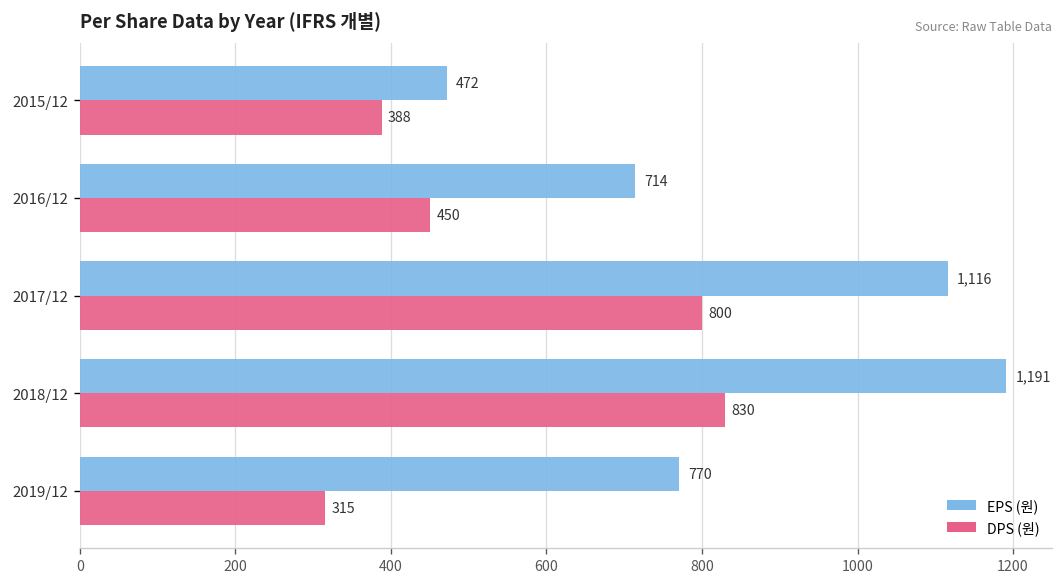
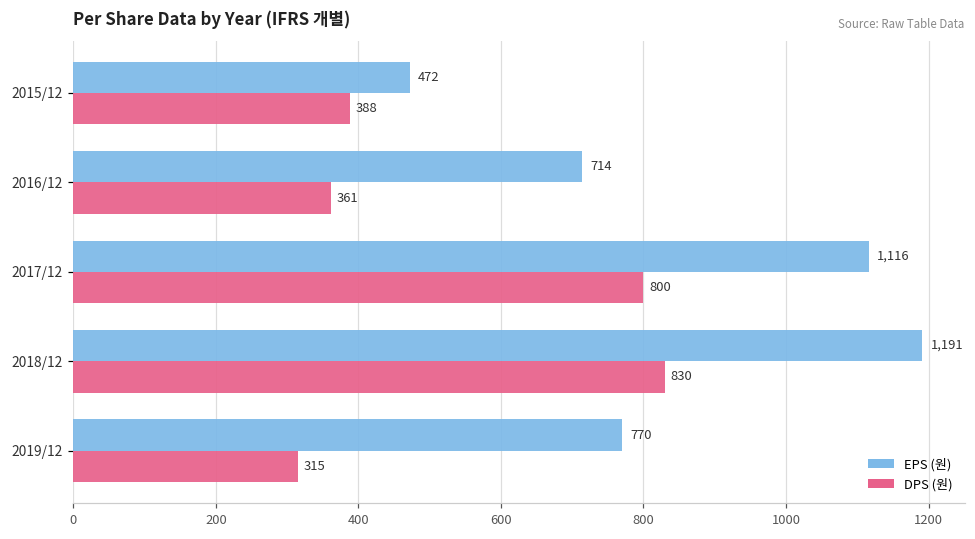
DPS (원), 2016/12: 450 -> 361
